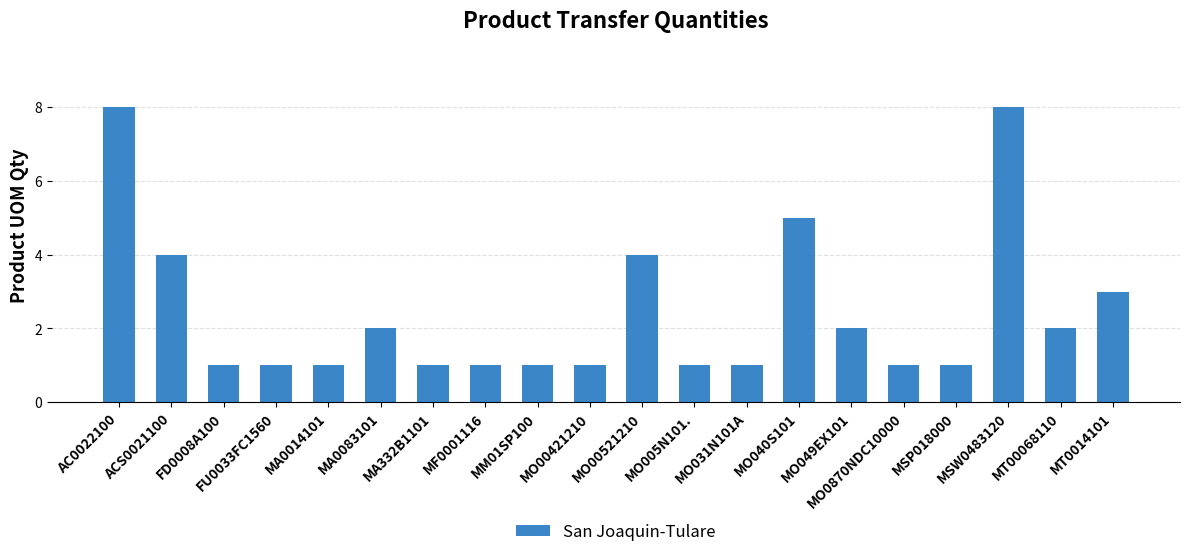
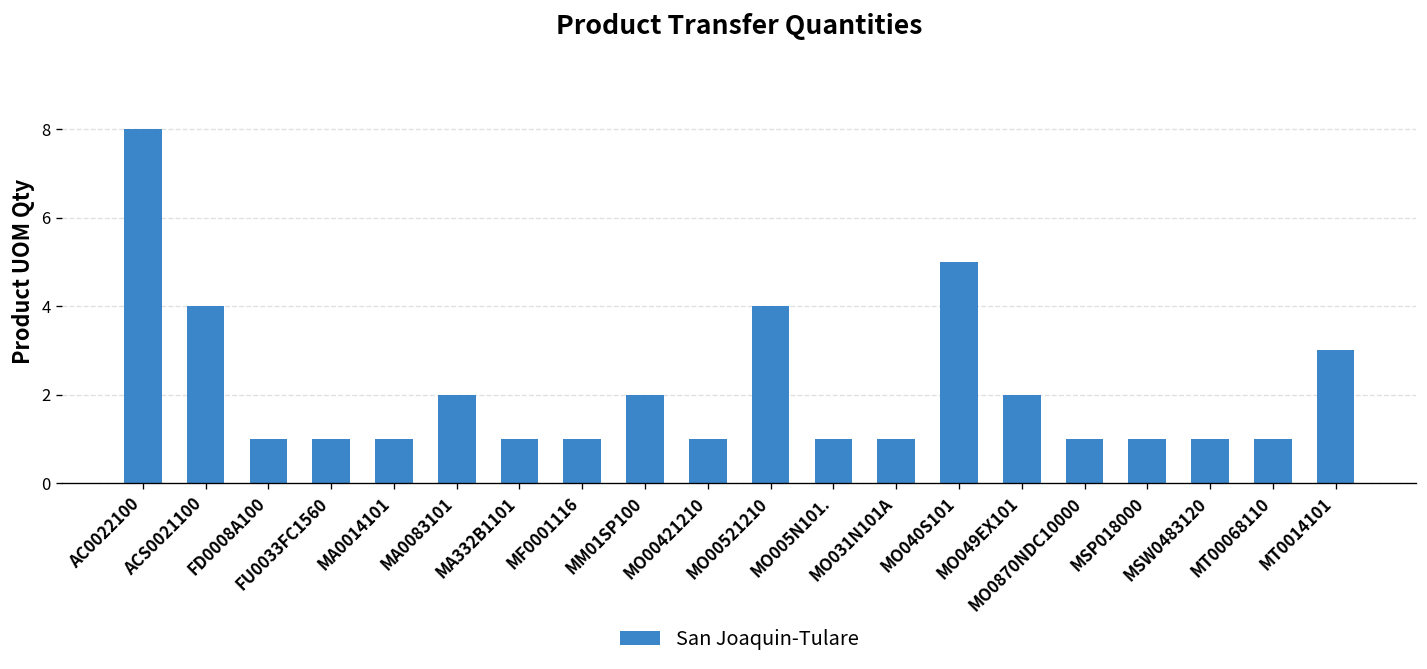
MM01SP100: 1 -> 2
MSW0483120: 8 -> 1
MT00068110: 2 -> 1
